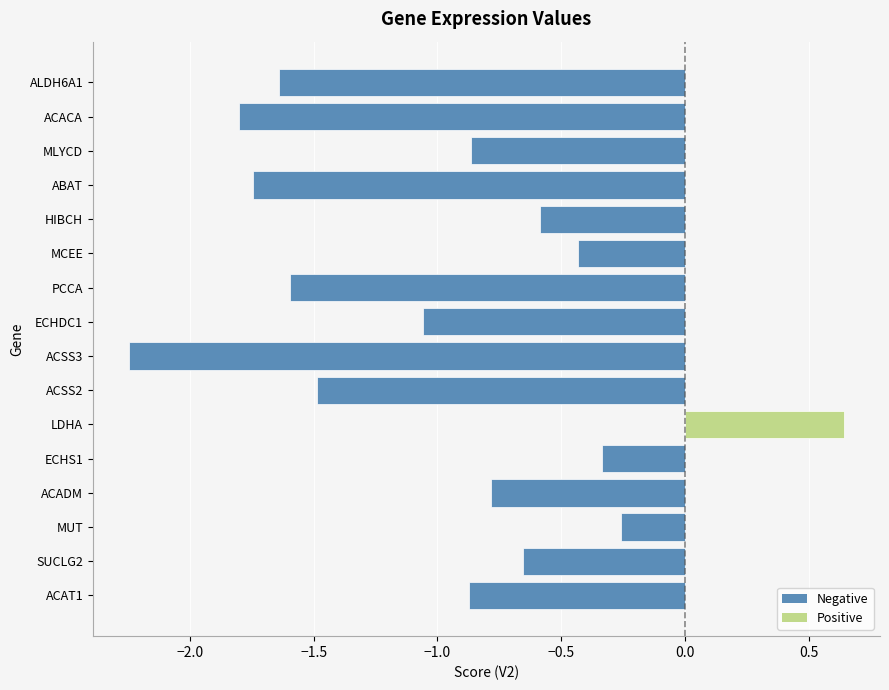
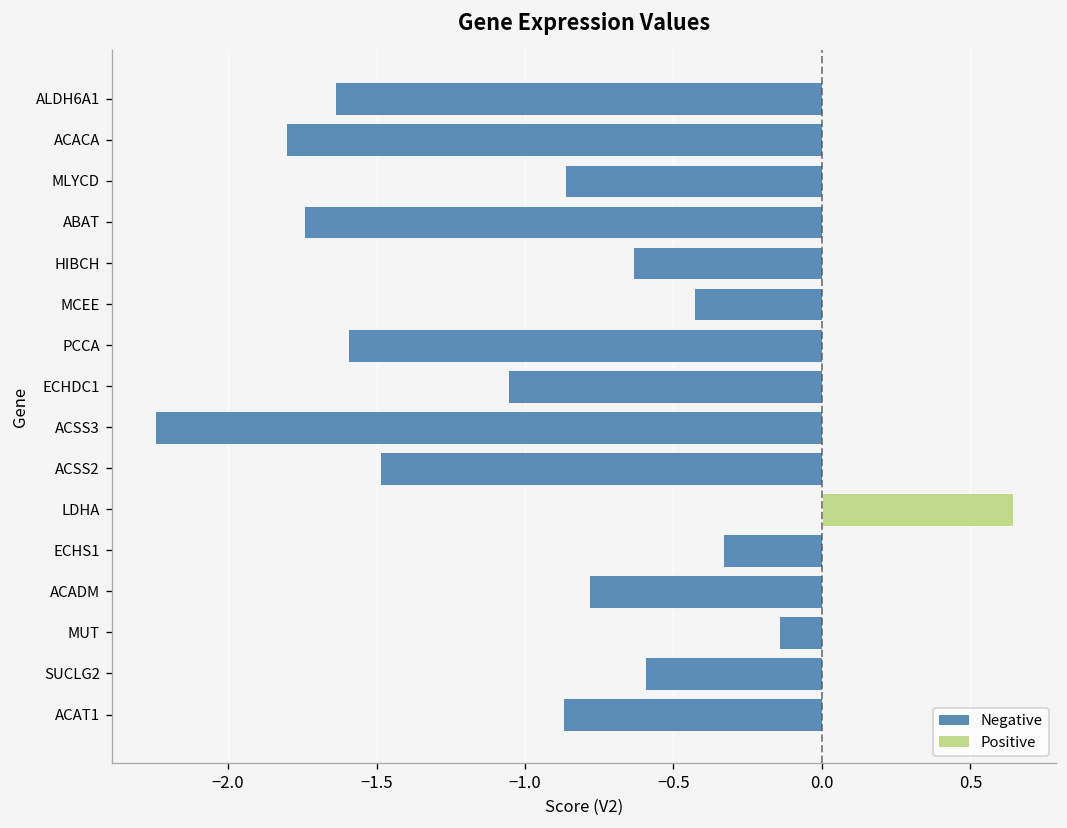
HIBCH: -0.58 -> -0.64
MUT: -0.26 -> -0.14
SUCLG2: -0.66 -> -0.60
